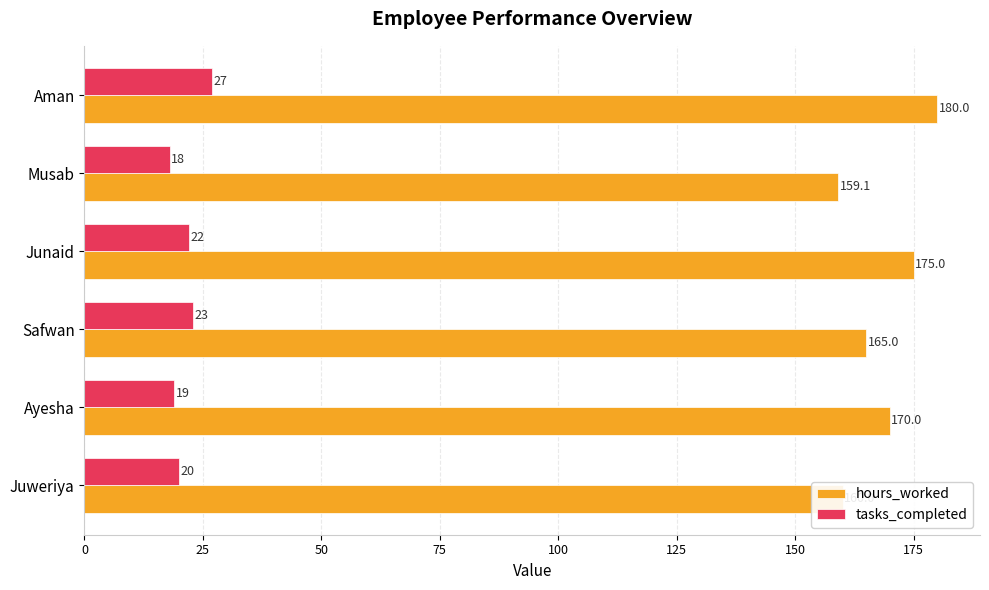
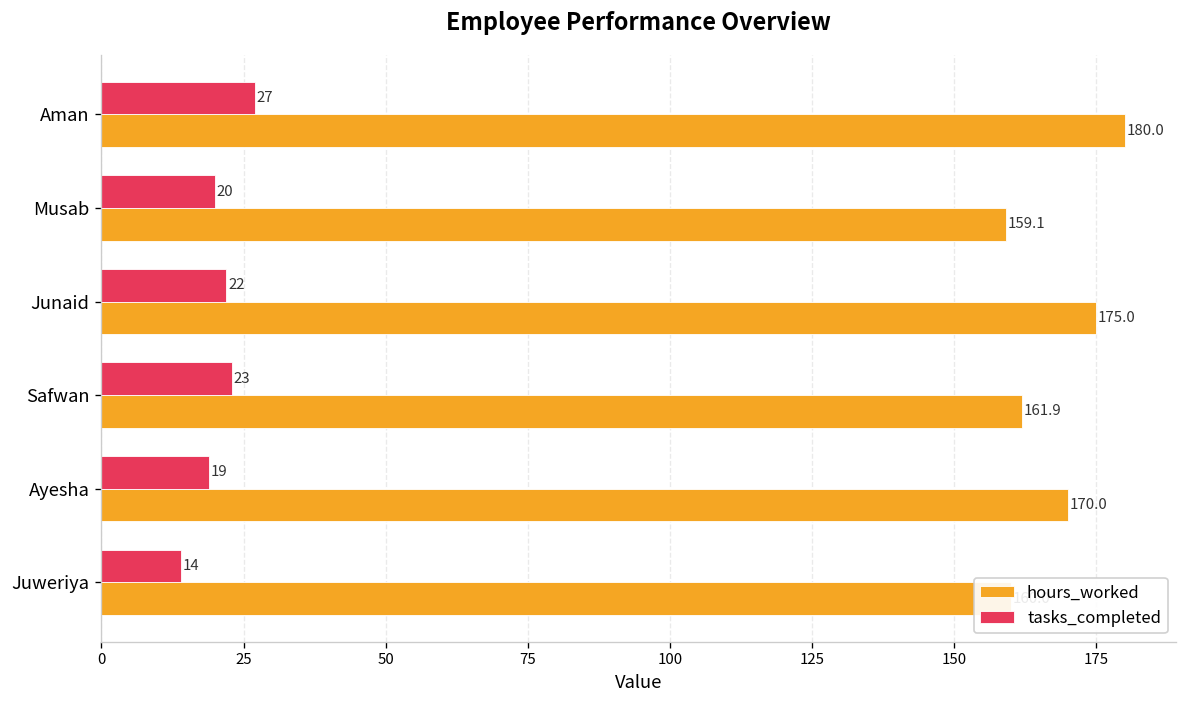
tasks_completed, Musab: 18 -> 20
hours_worked, Safwan: 165.0 -> 161.9
tasks_completed, Juweriya: 20 -> 14
